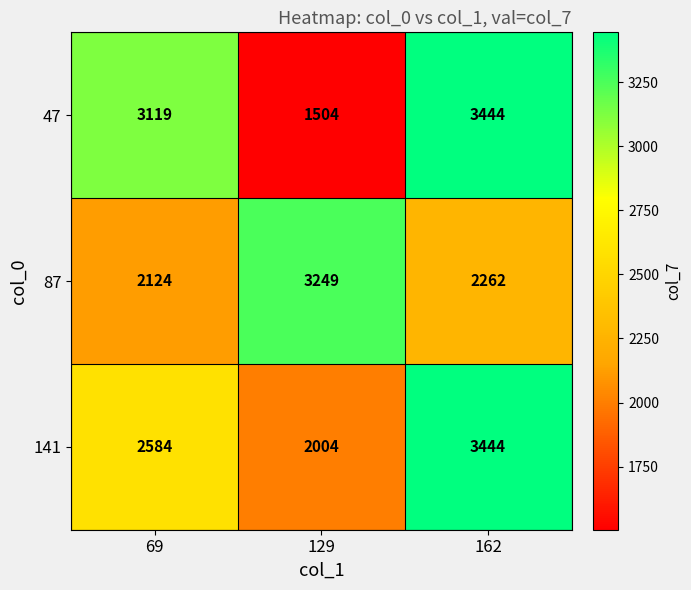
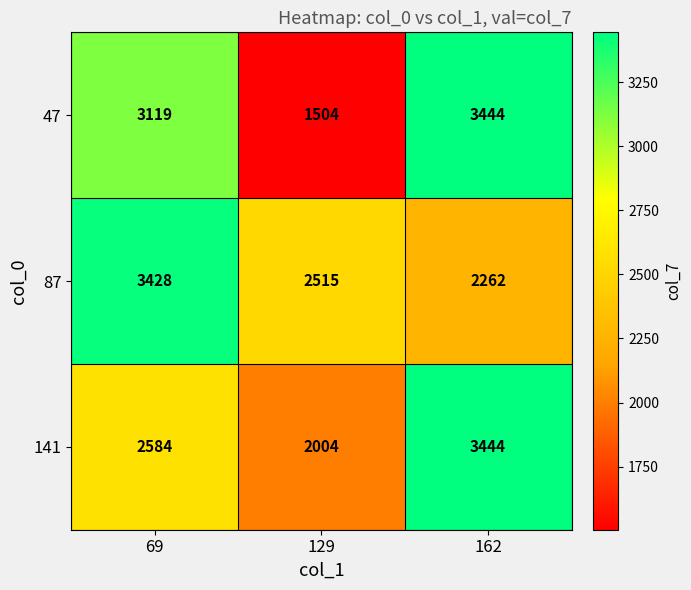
87, 69: 2124 -> 3428
87, 129: 3249 -> 2515
